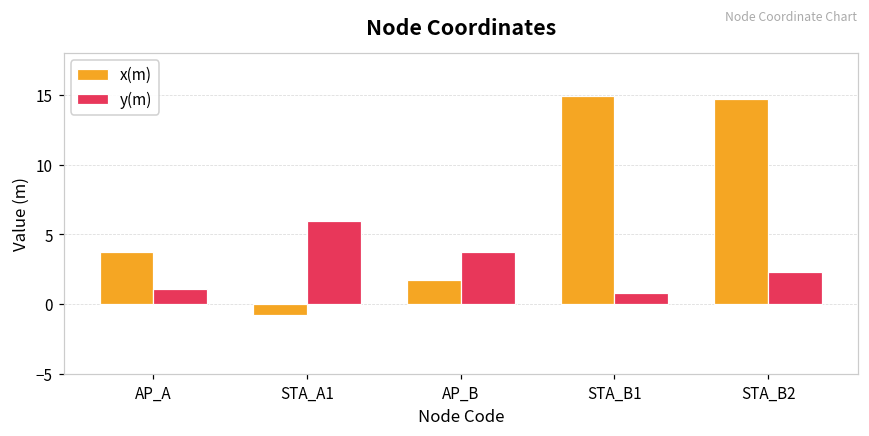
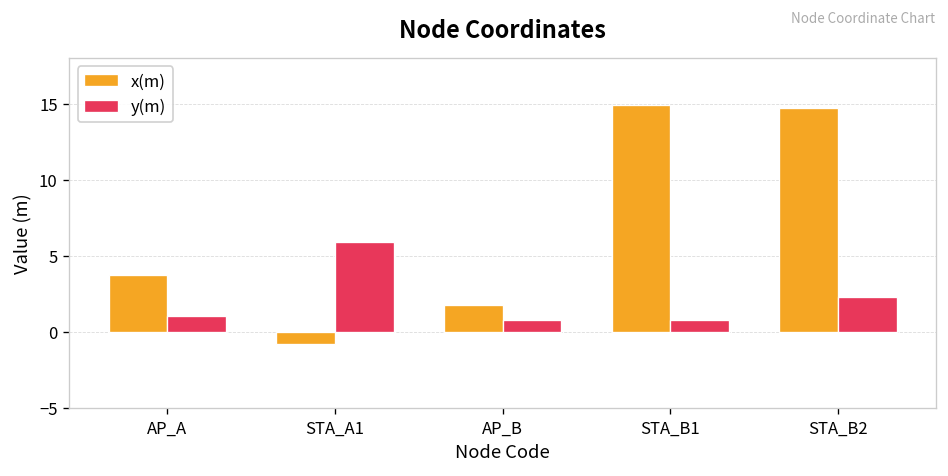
y(m), AP_B: 3.8 -> 0.8
